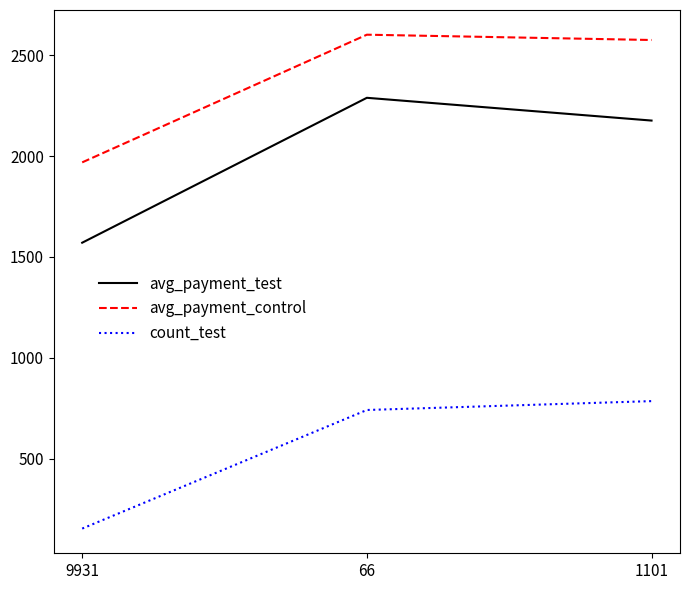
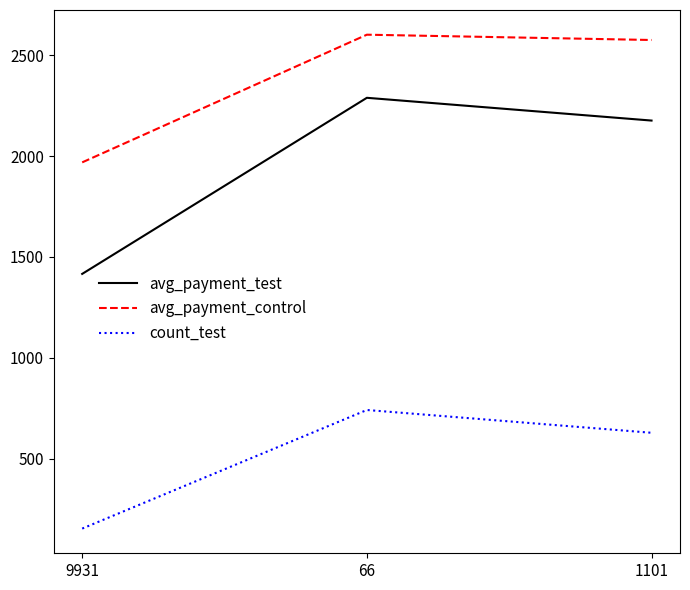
avg_payment_test, 9931: 1570 -> 1420
count_test, 1101: 790 -> 630
